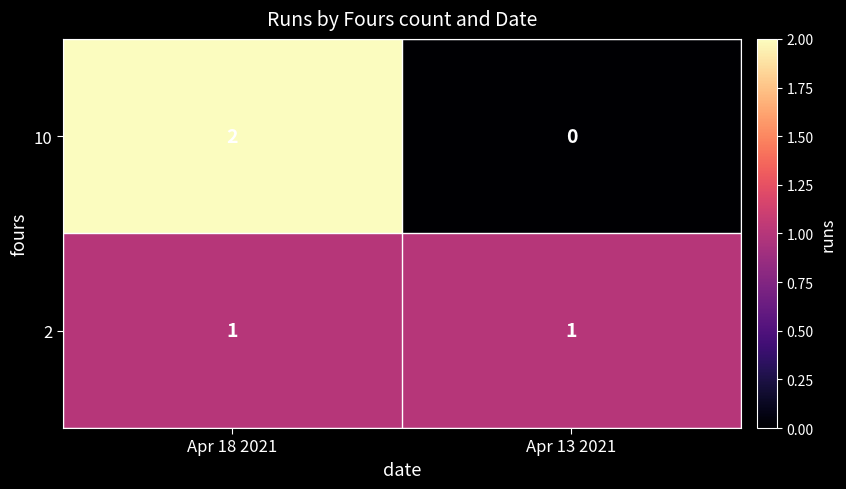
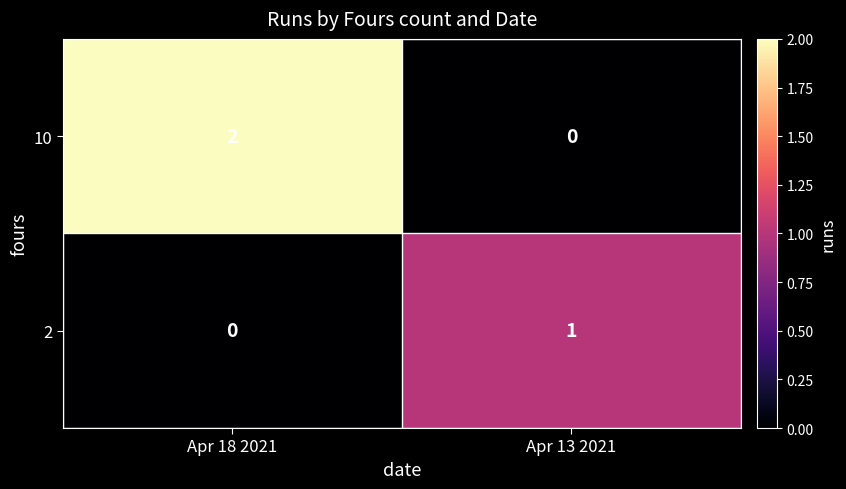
2, Apr 18 2021: 1 -> 0
